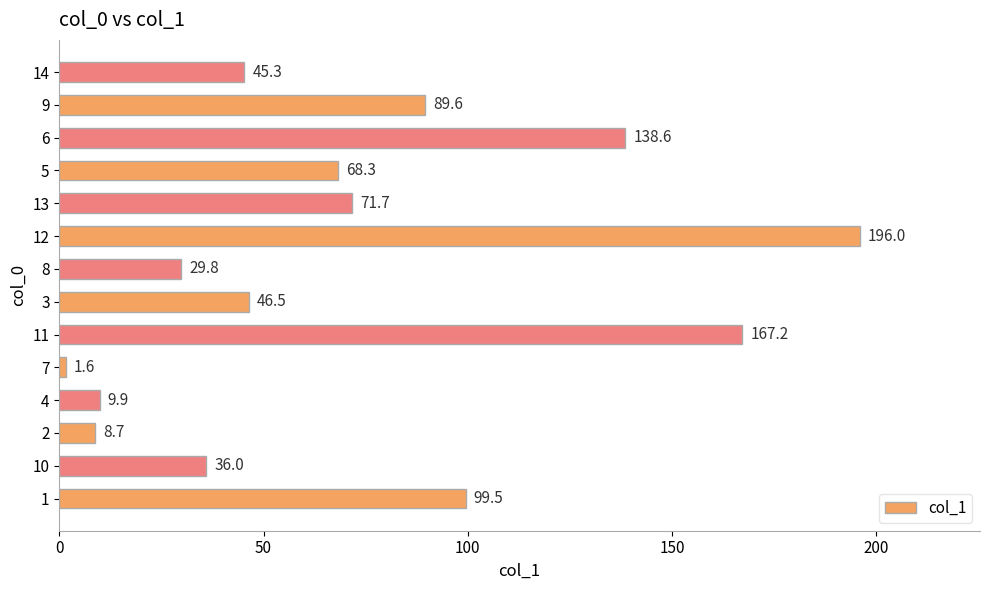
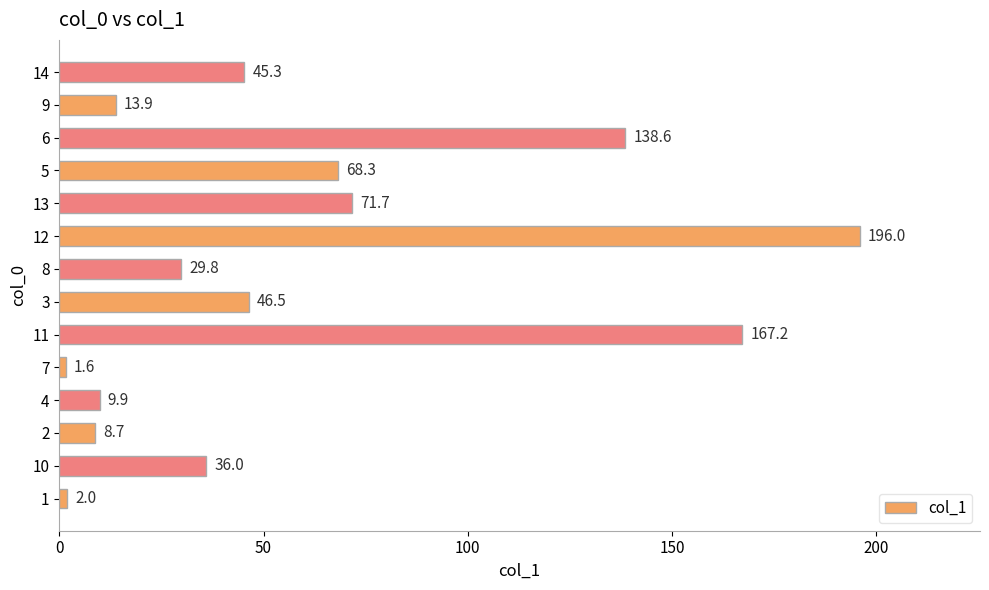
9: 89.6 -> 13.9
1: 99.5 -> 2.0
